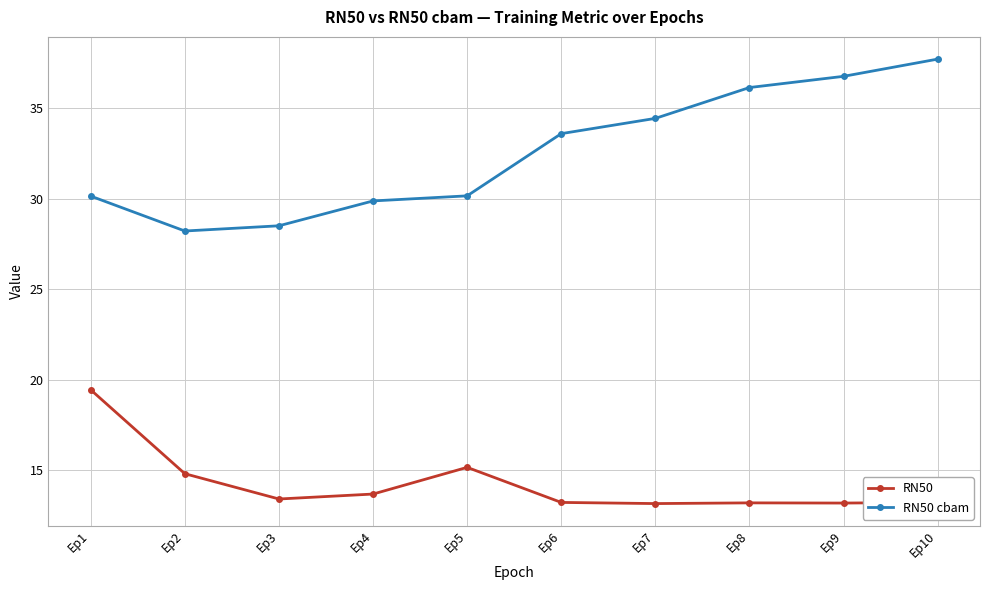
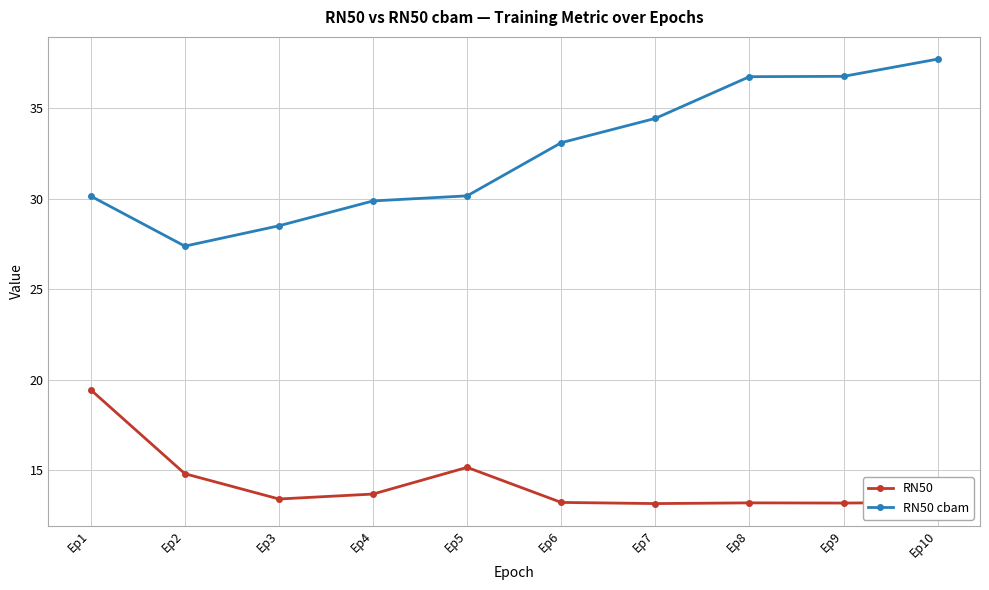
RN50 cbam, Ep2: 28.2 -> 27.4
RN50 cbam, Ep6: 33.6 -> 33.1
RN50 cbam, Ep8: 36.1 -> 36.7
